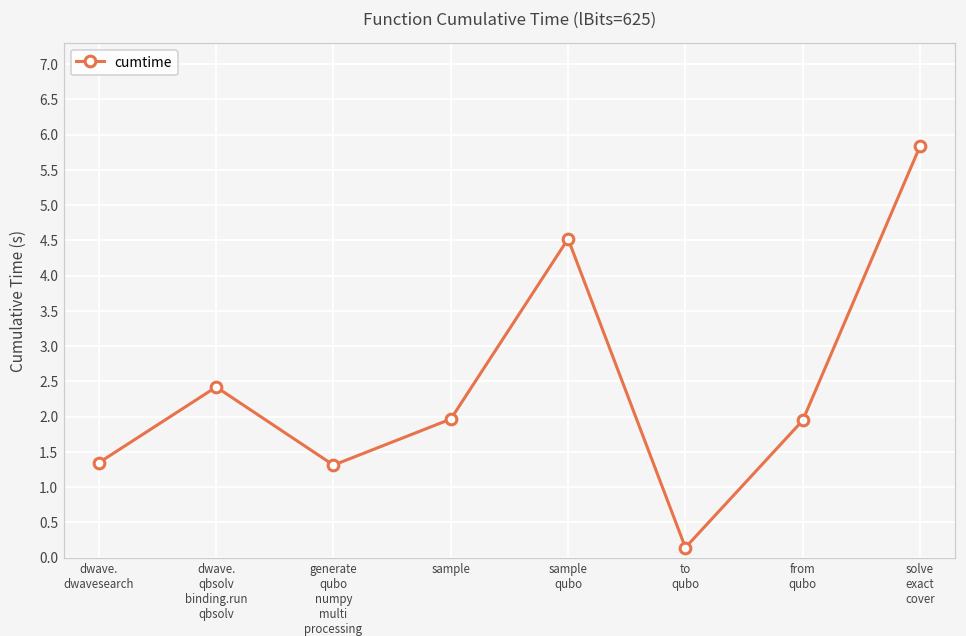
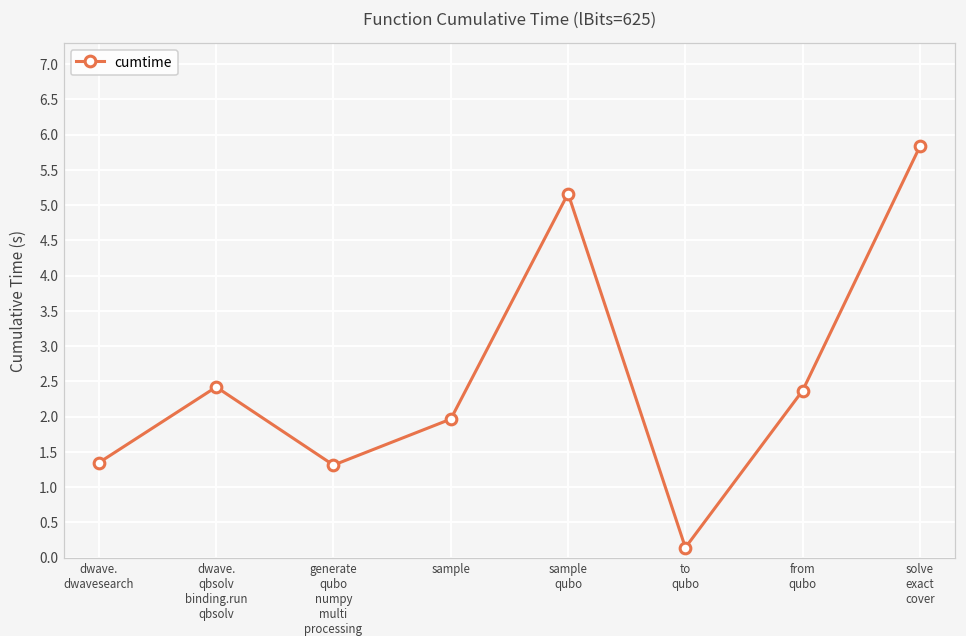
sample qubo: 4.5 -> 5.2
from qubo: 1.9 -> 2.4
